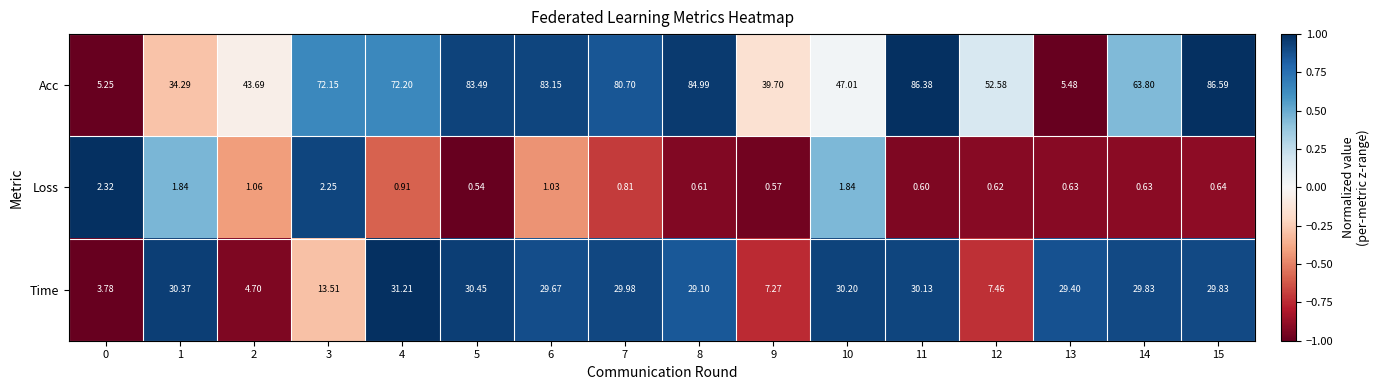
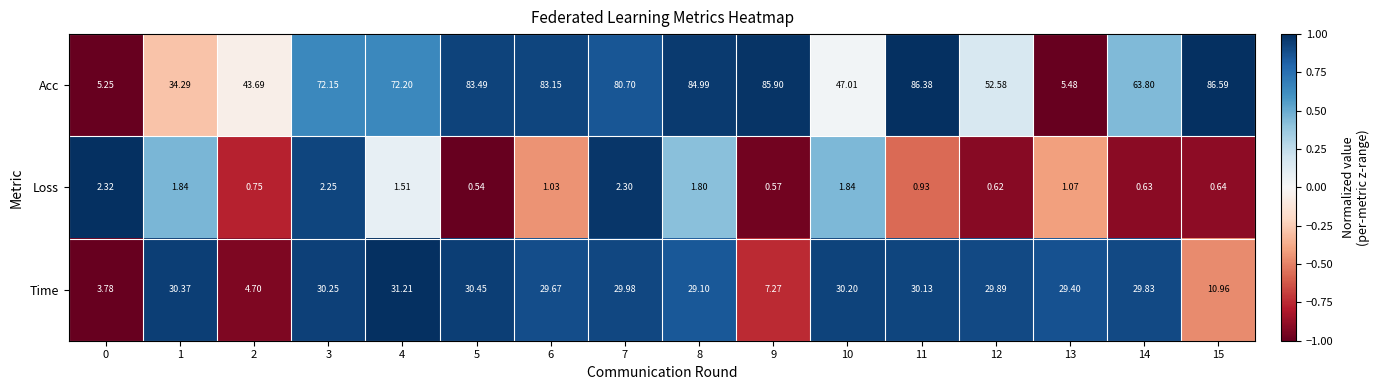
Acc, 9: 39.70 -> 85.90
Loss, 2: 1.06 -> 0.75
Loss, 4: 0.91 -> 1.51
Loss, 7: 0.81 -> 2.30
Loss, 8: 0.61 -> 1.80
Loss, 11: 0.60 -> 0.93
Loss, 13: 0.63 -> 1.07
Time, 3: 13.51 -> 30.25
Time, 12: 7.46 -> 29.89
Time, 15: 29.83 -> 10.96
